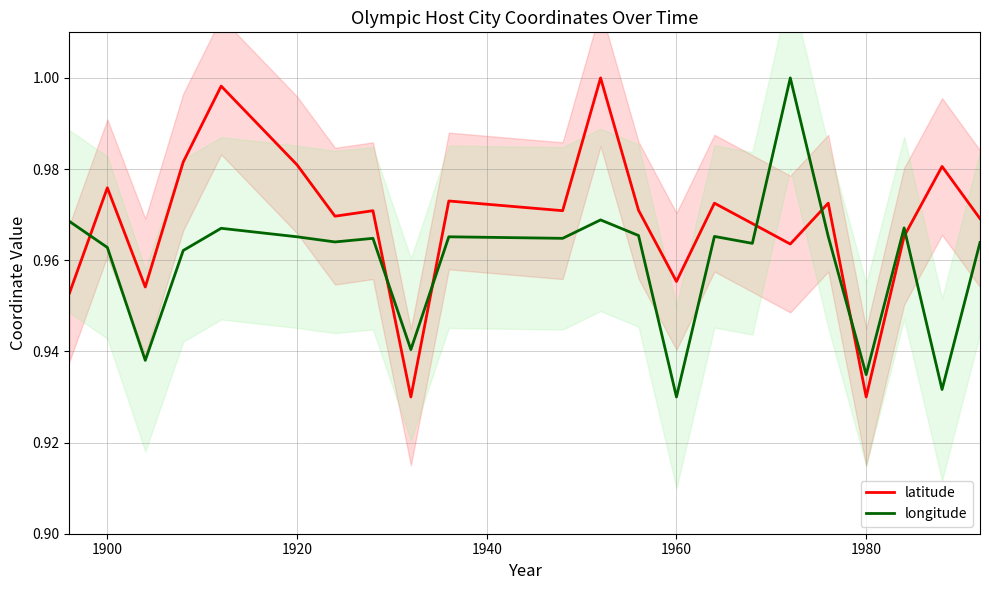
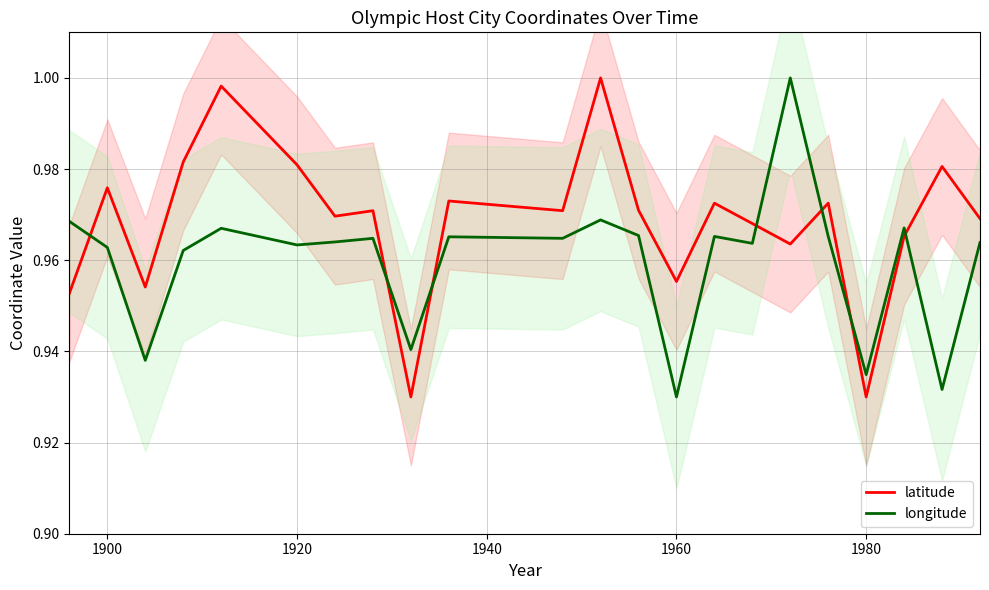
longitude, 1920: 0.965 -> 0.963
